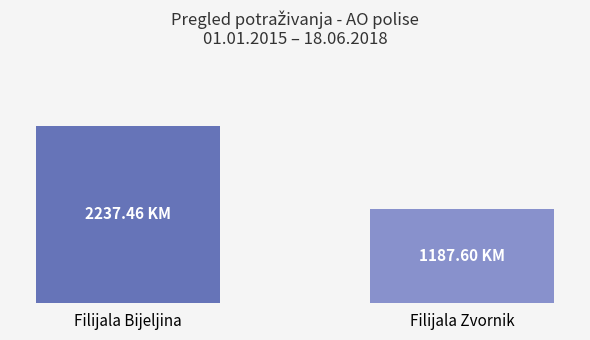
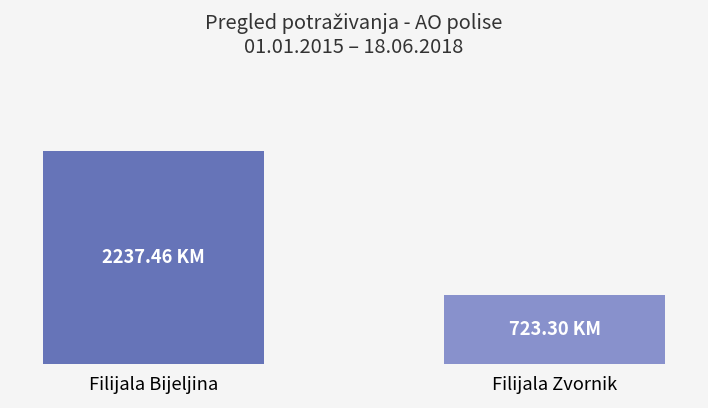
Filijala Zvornik: 1187.60 -> 723.30
